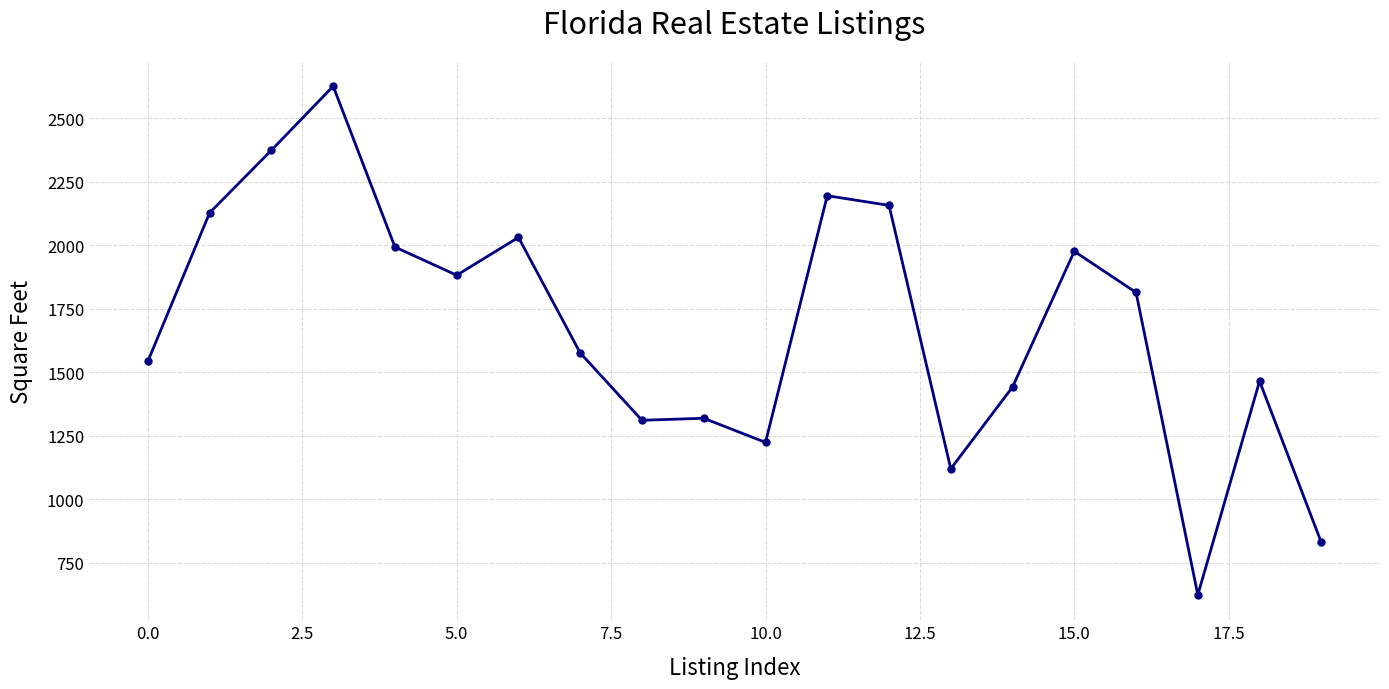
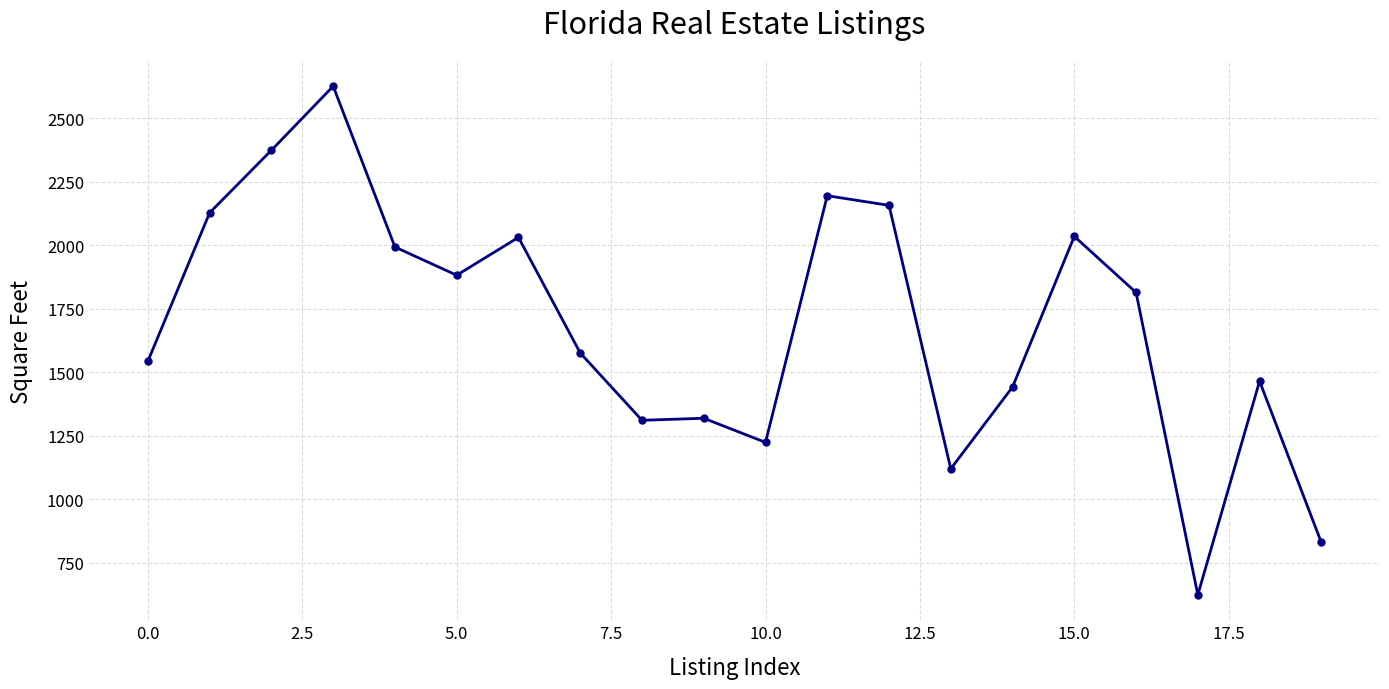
15.0: 1980 -> 2040
